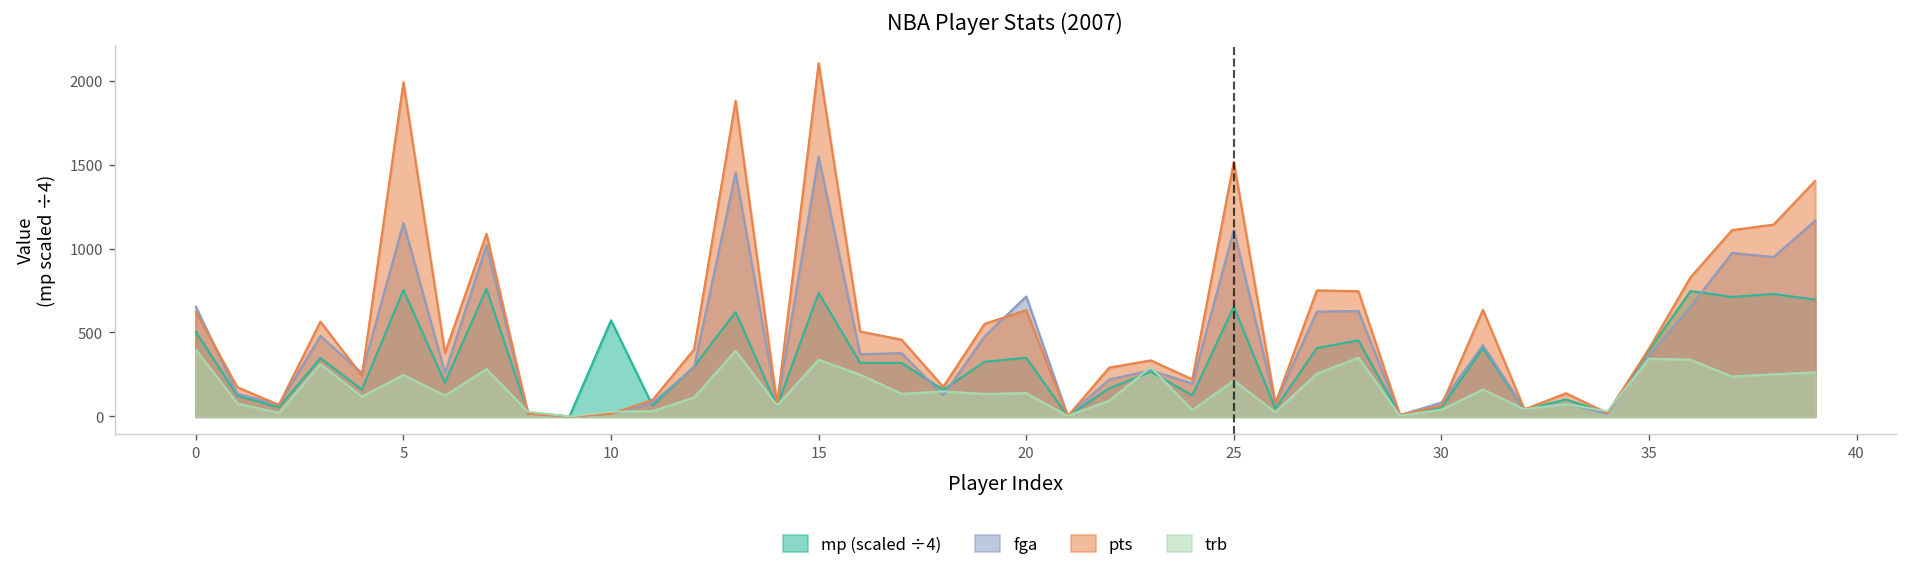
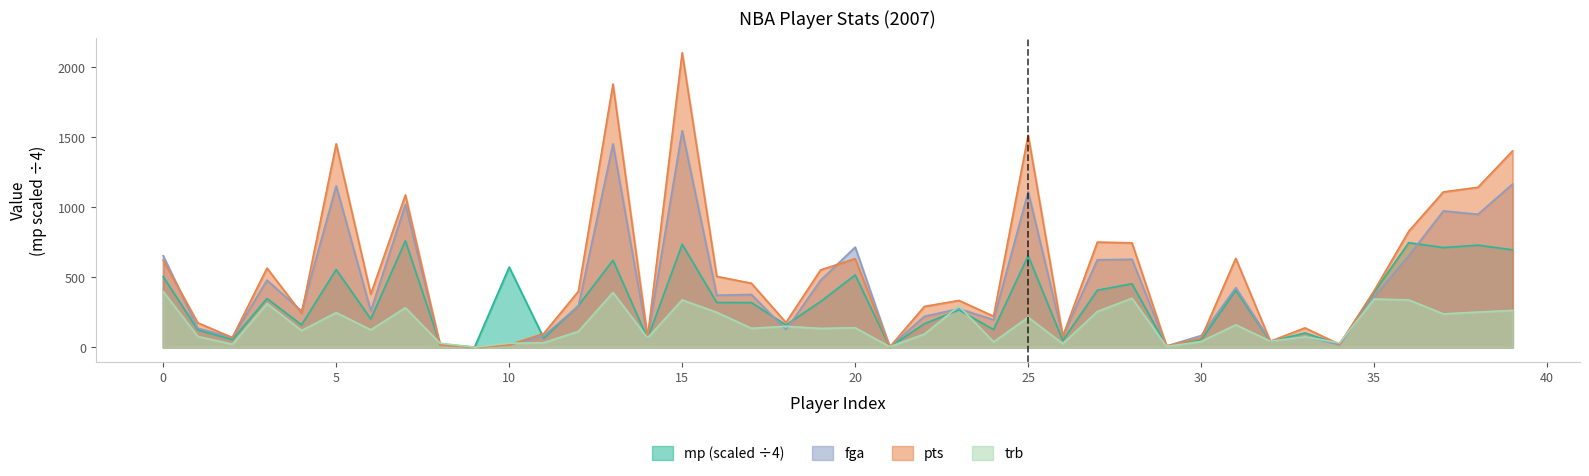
mp (scaled ÷4), 5: 750 -> 550
pts, 5: 1990 -> 1450
mp (scaled ÷4), 20: 350 -> 520
